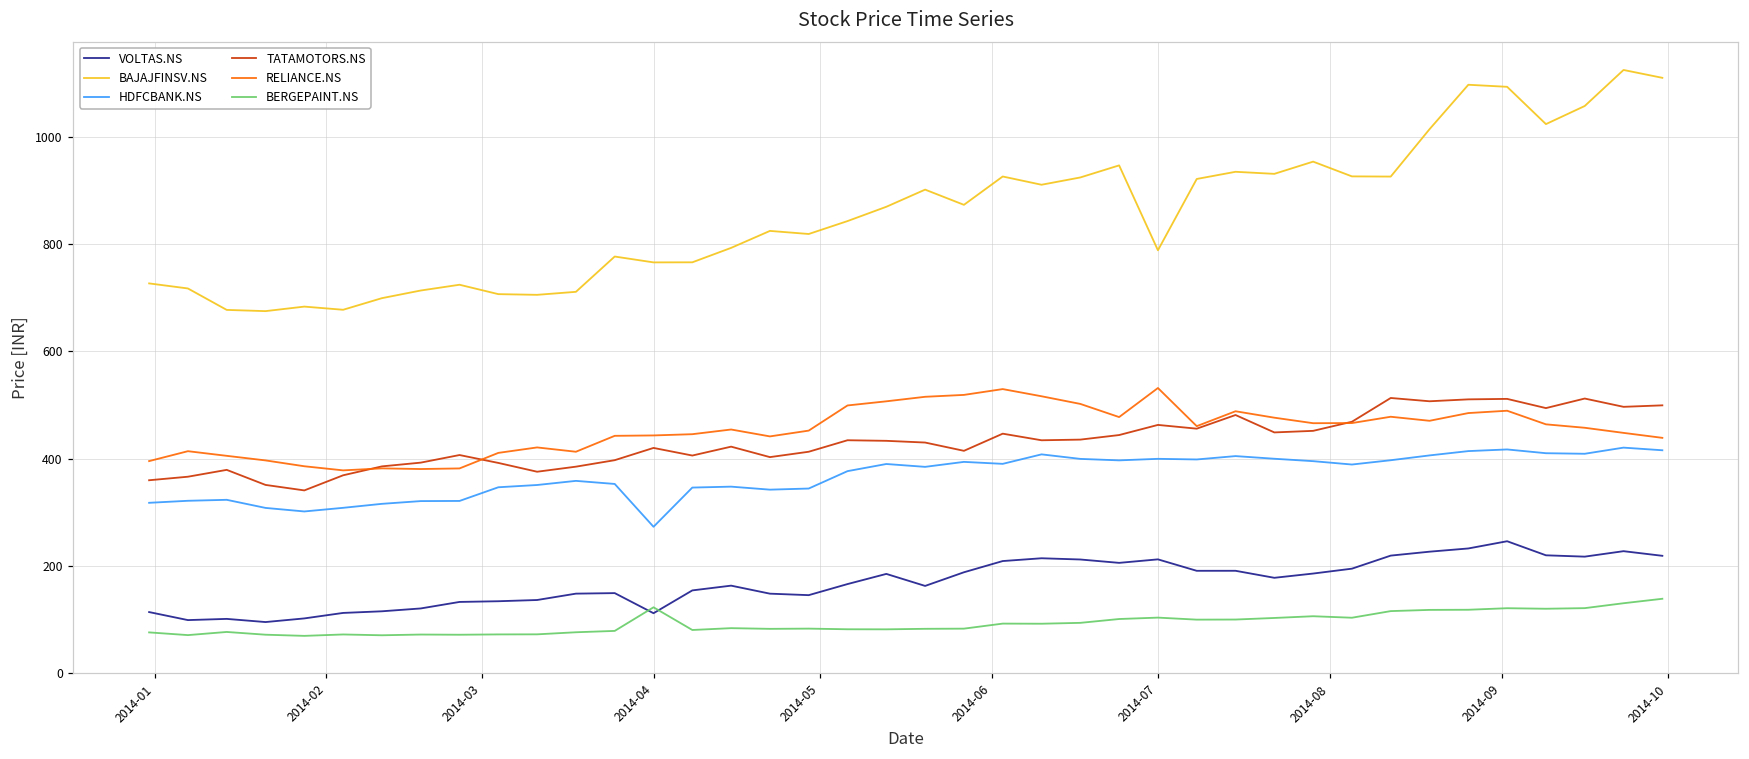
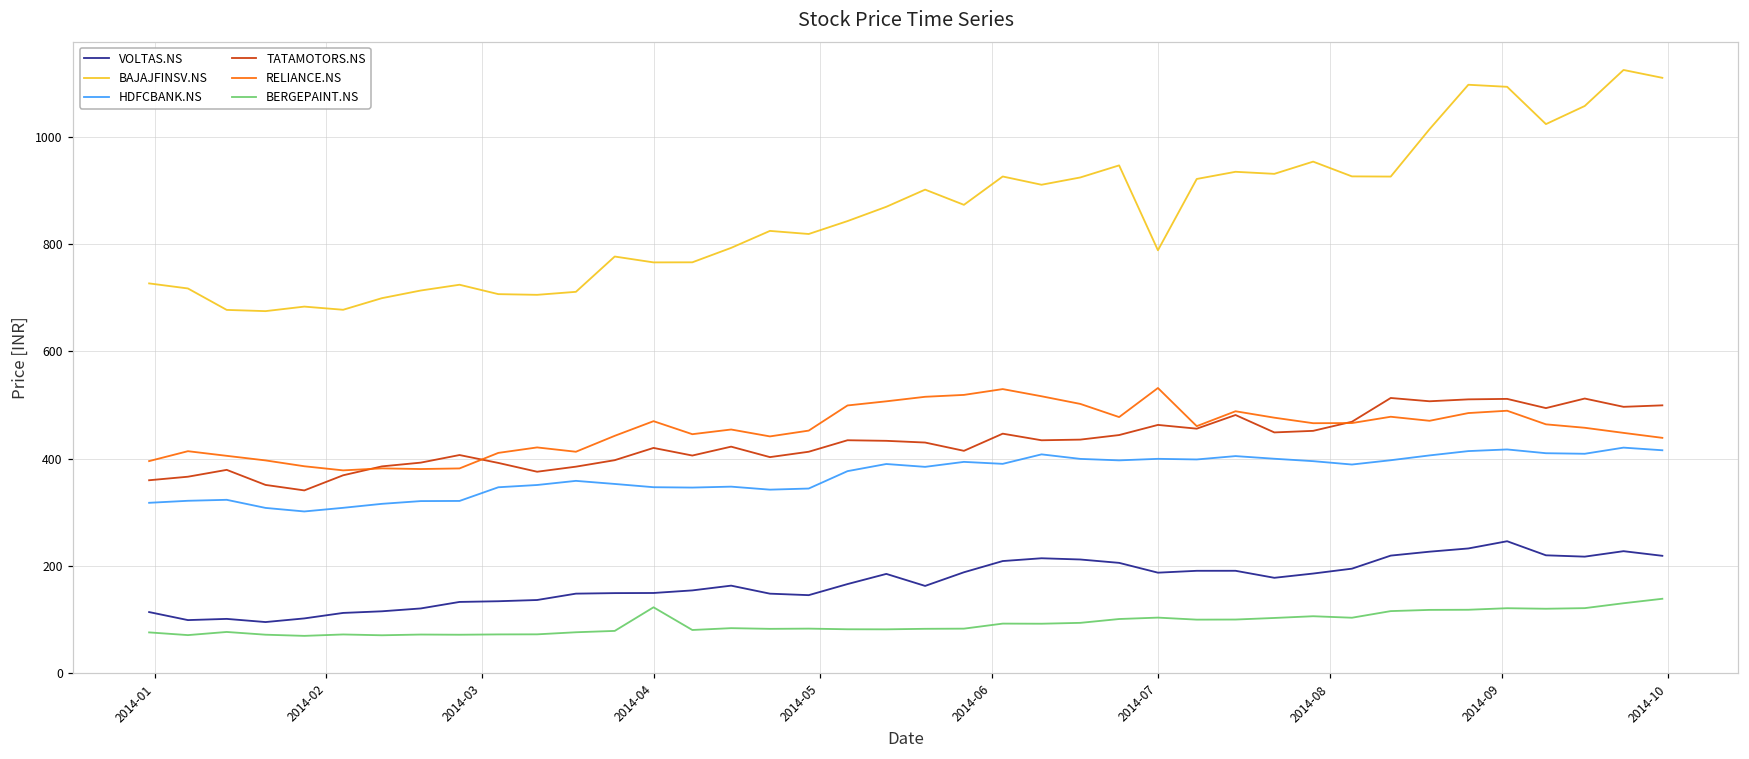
VOLTAS.NS, 2014-04: 110 -> 150
HDFCBANK.NS, 2014-04: 270 -> 350
RELIANCE.NS, 2014-04: 440 -> 470
VOLTAS.NS, 2014-07: 210 -> 190
